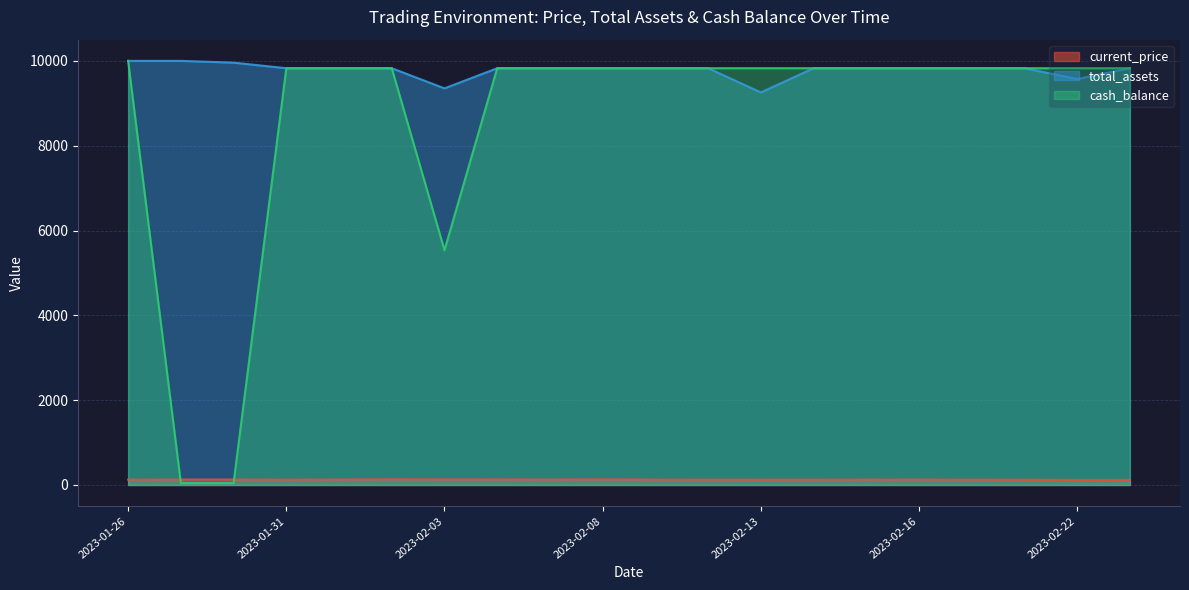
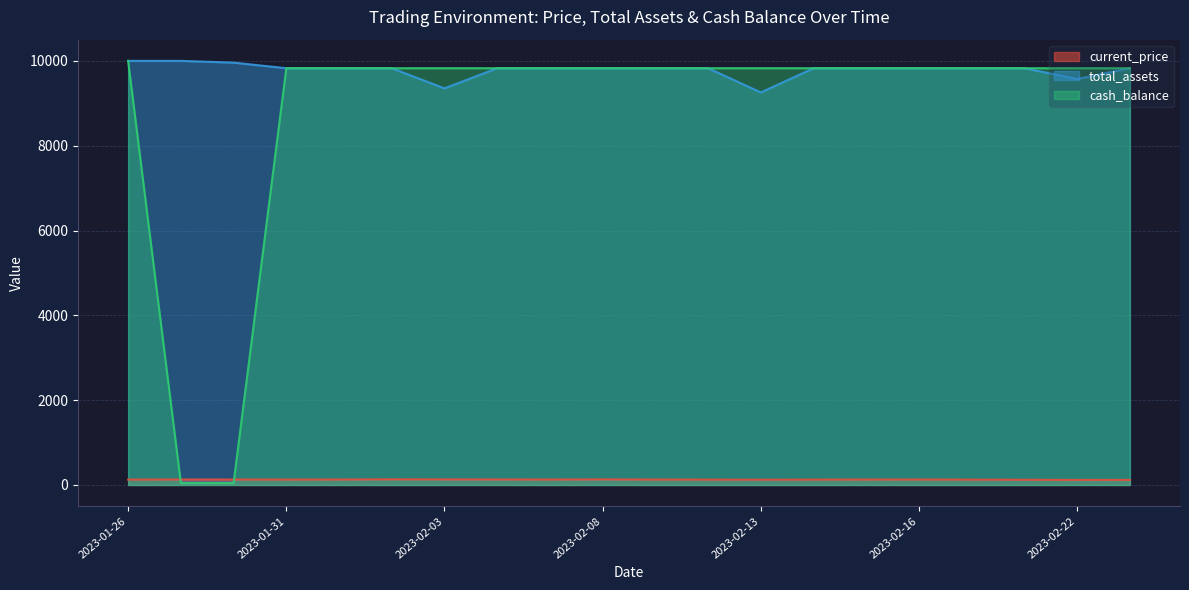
cash_balance, 2023-02-03: 5500 -> 9800
